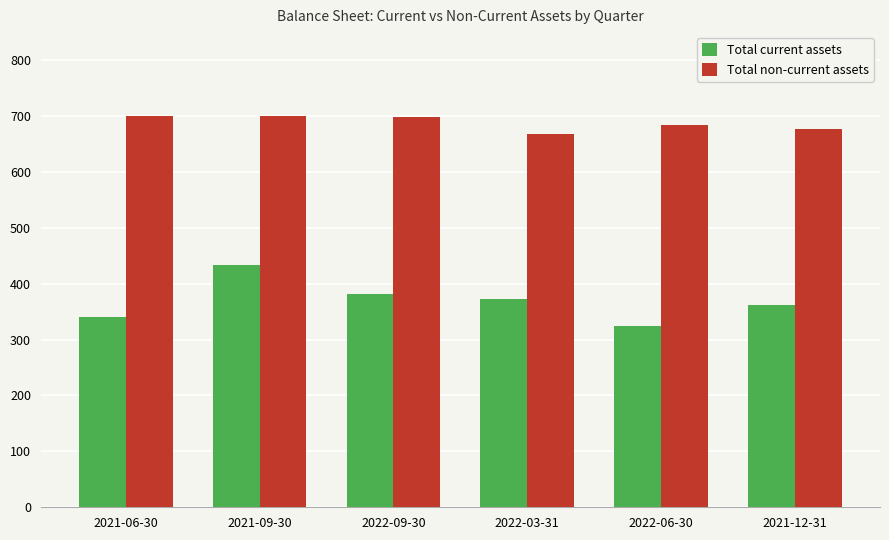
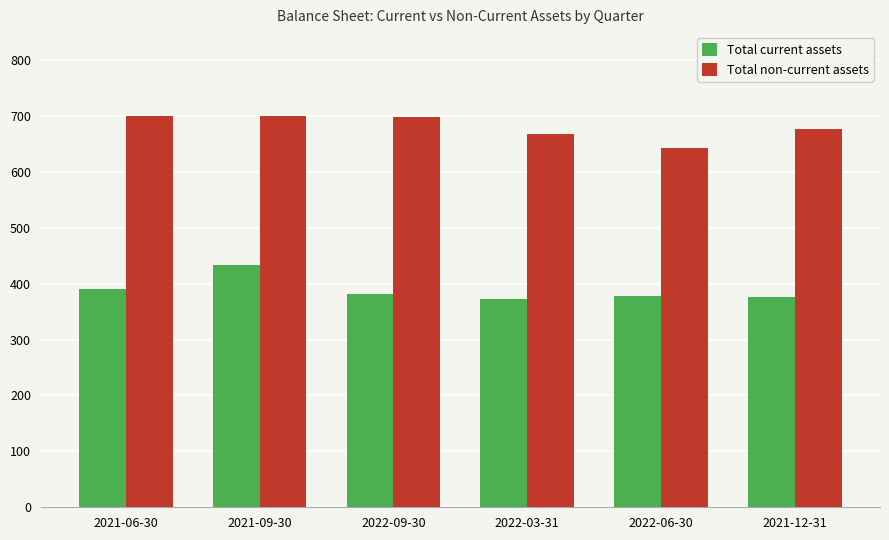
Total current assets, 2021-06-30: 340 -> 390
Total current assets, 2022-06-30: 320 -> 380
Total non-current assets, 2022-06-30: 680 -> 640
Total current assets, 2021-12-31: 360 -> 380
